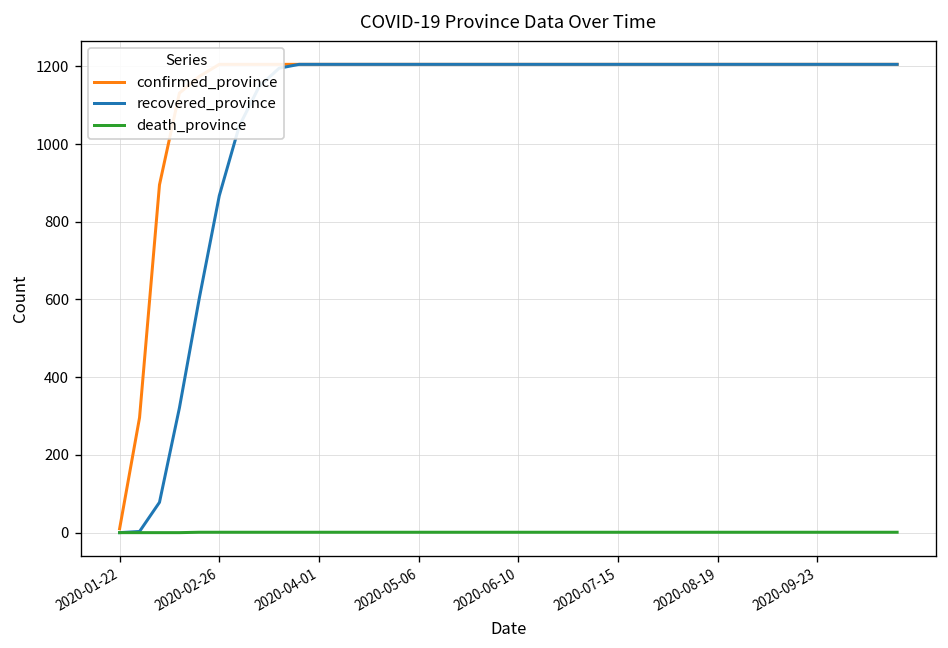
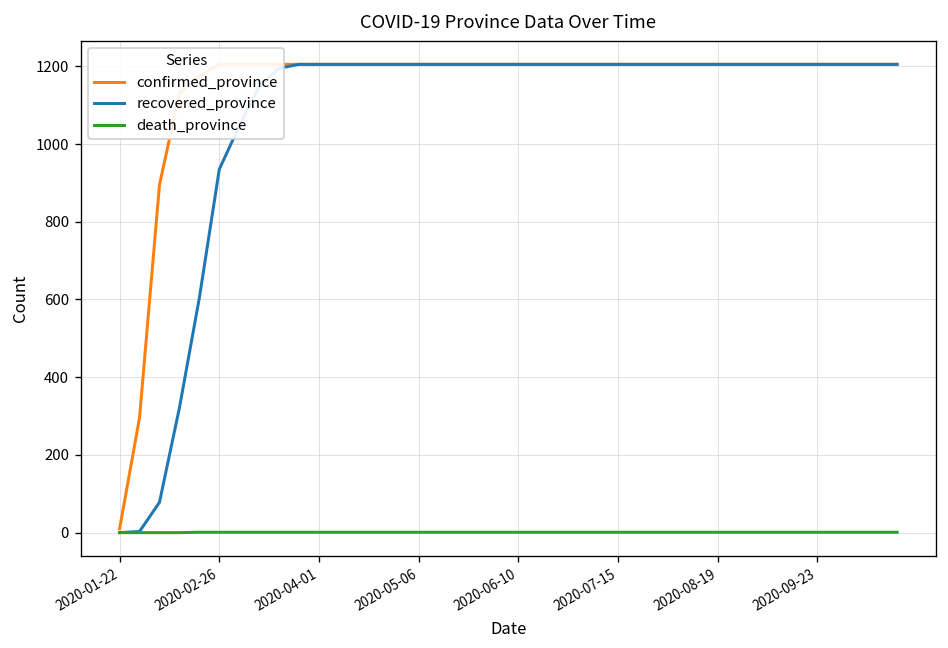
recovered_province, 2020-02-26: 870 -> 940
